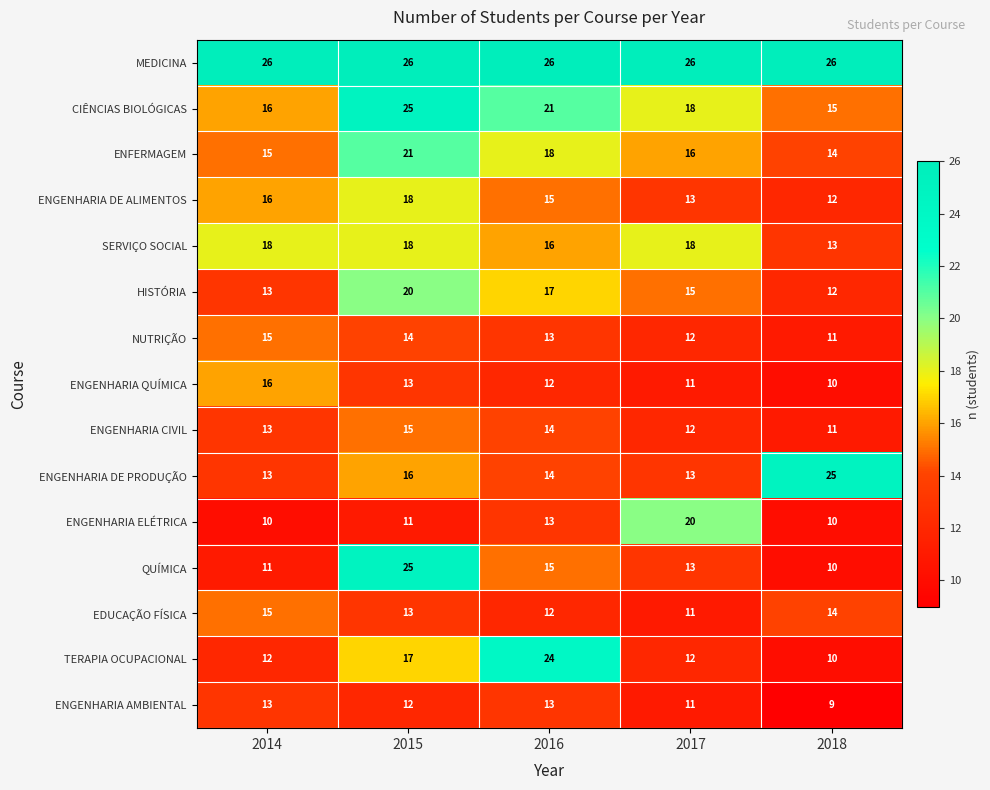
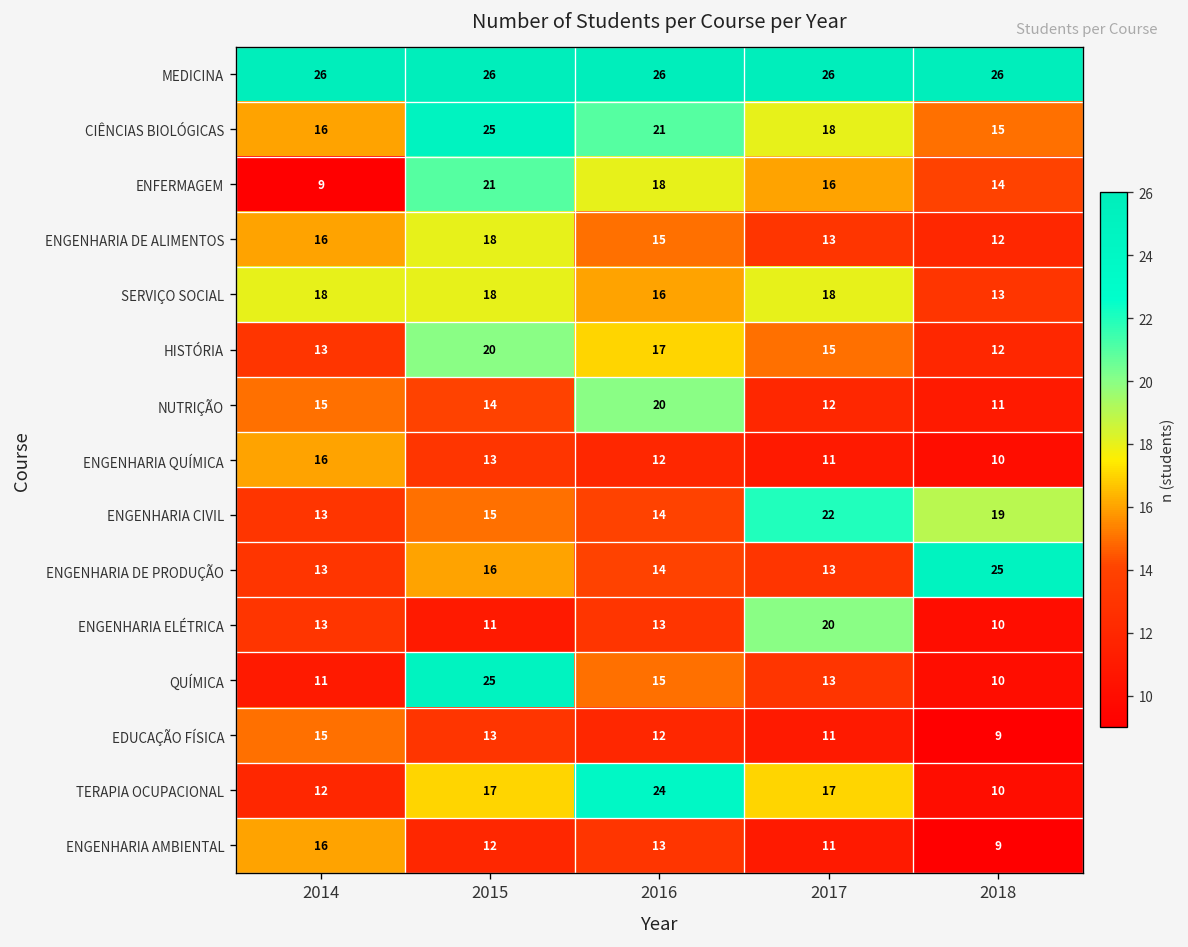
ENFERMAGEM, 2014: 15 -> 9
NUTRIÇÃO, 2016: 13 -> 20
ENGENHARIA CIVIL, 2017: 12 -> 22
ENGENHARIA CIVIL, 2018: 11 -> 19
ENGENHARIA ELÉTRICA, 2014: 10 -> 13
EDUCAÇÃO FÍSICA, 2018: 14 -> 9
TERAPIA OCUPACIONAL, 2017: 12 -> 17
ENGENHARIA AMBIENTAL, 2014: 13 -> 16
